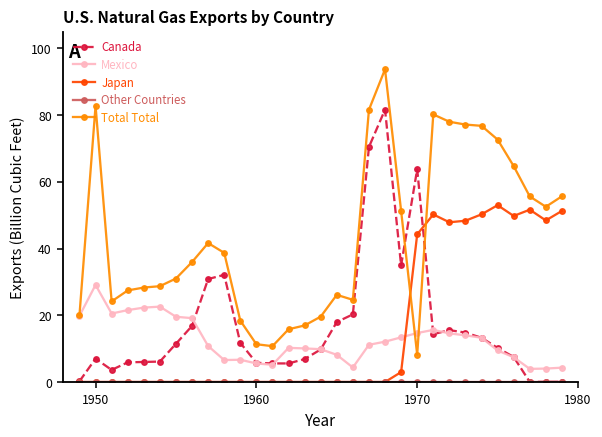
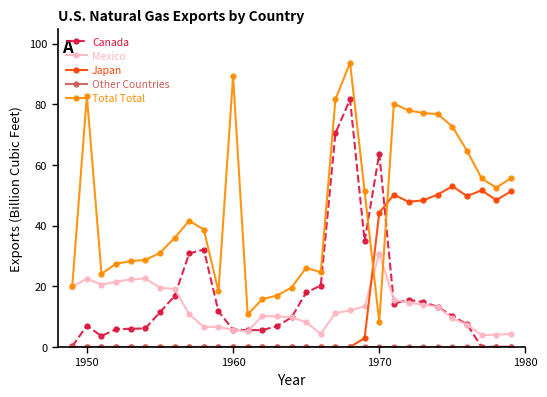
Mexico, 1950: 29 -> 23
Total Total, 1960: 11 -> 89
Mexico, 1970: 15 -> 31
